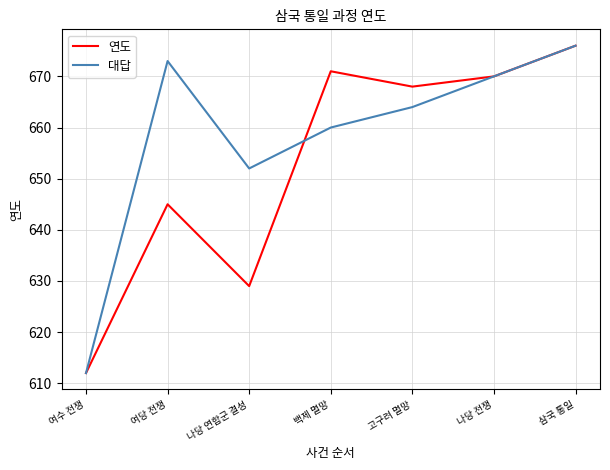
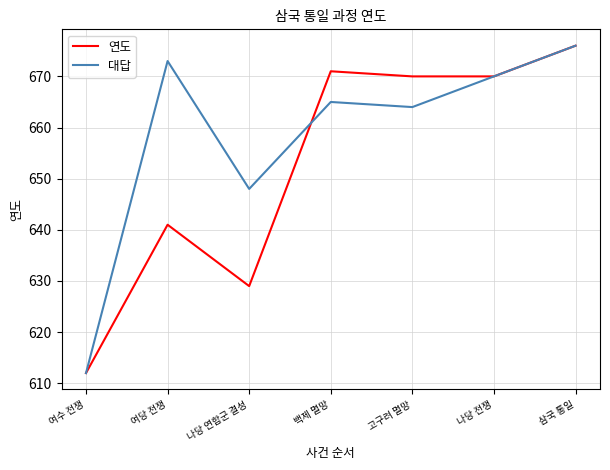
연도, 여당 전쟁: 645 -> 641
대답, 나당 연합군 결성: 652 -> 648
대답, 백제 멸망: 660 -> 665
연도, 고구려 멸망: 668 -> 670
